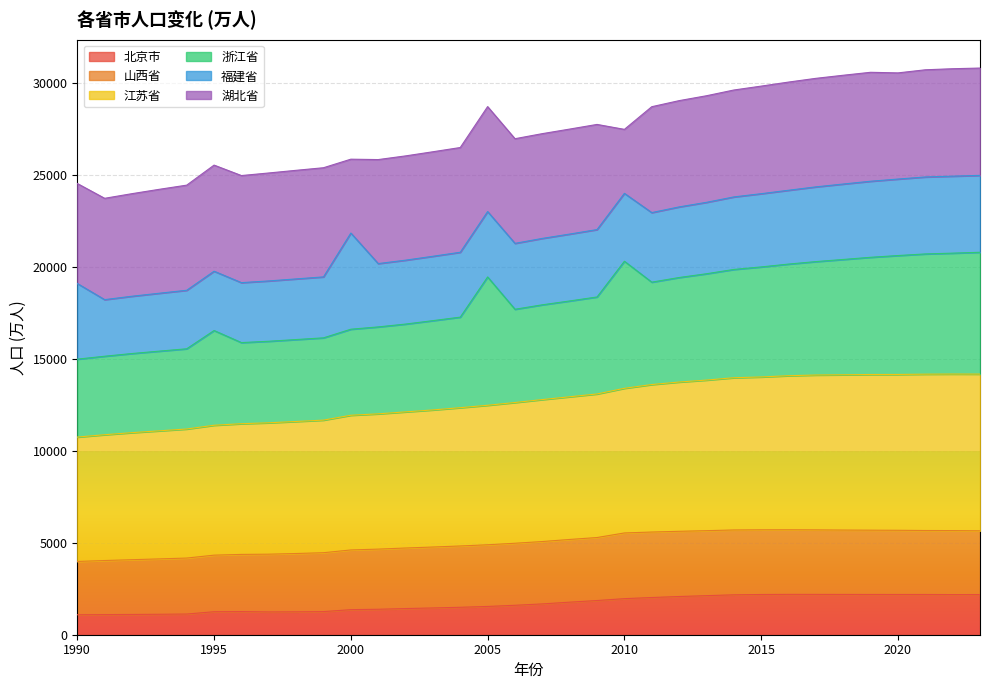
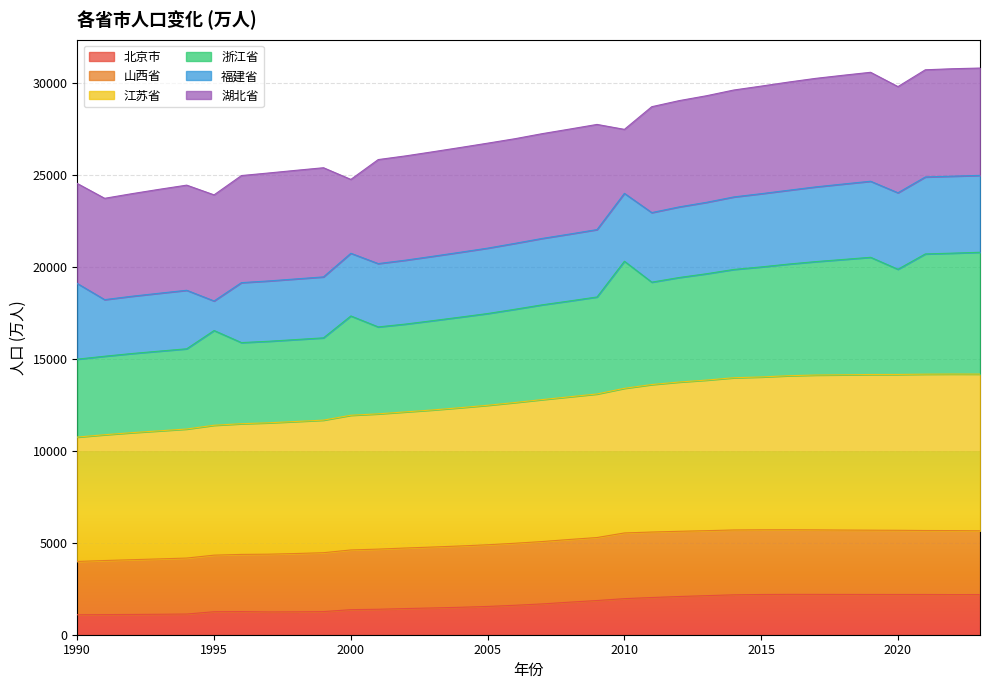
福建省, 1995: 3200 -> 1600
浙江省, 2000: 4700 -> 5400
福建省, 2000: 5200 -> 3400
浙江省, 2005: 7000 -> 5000
浙江省, 2020: 6500 -> 5700
